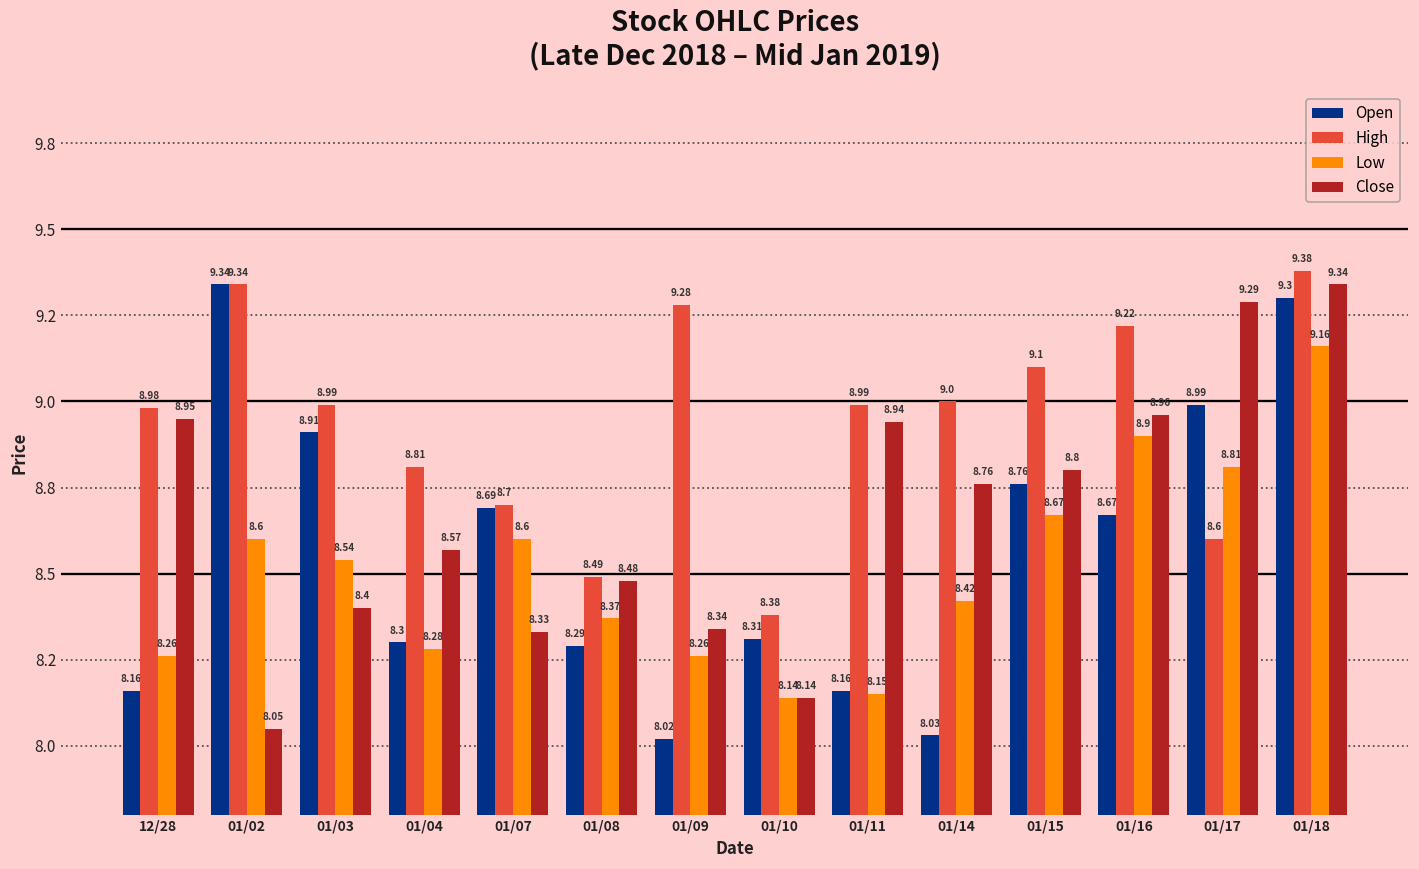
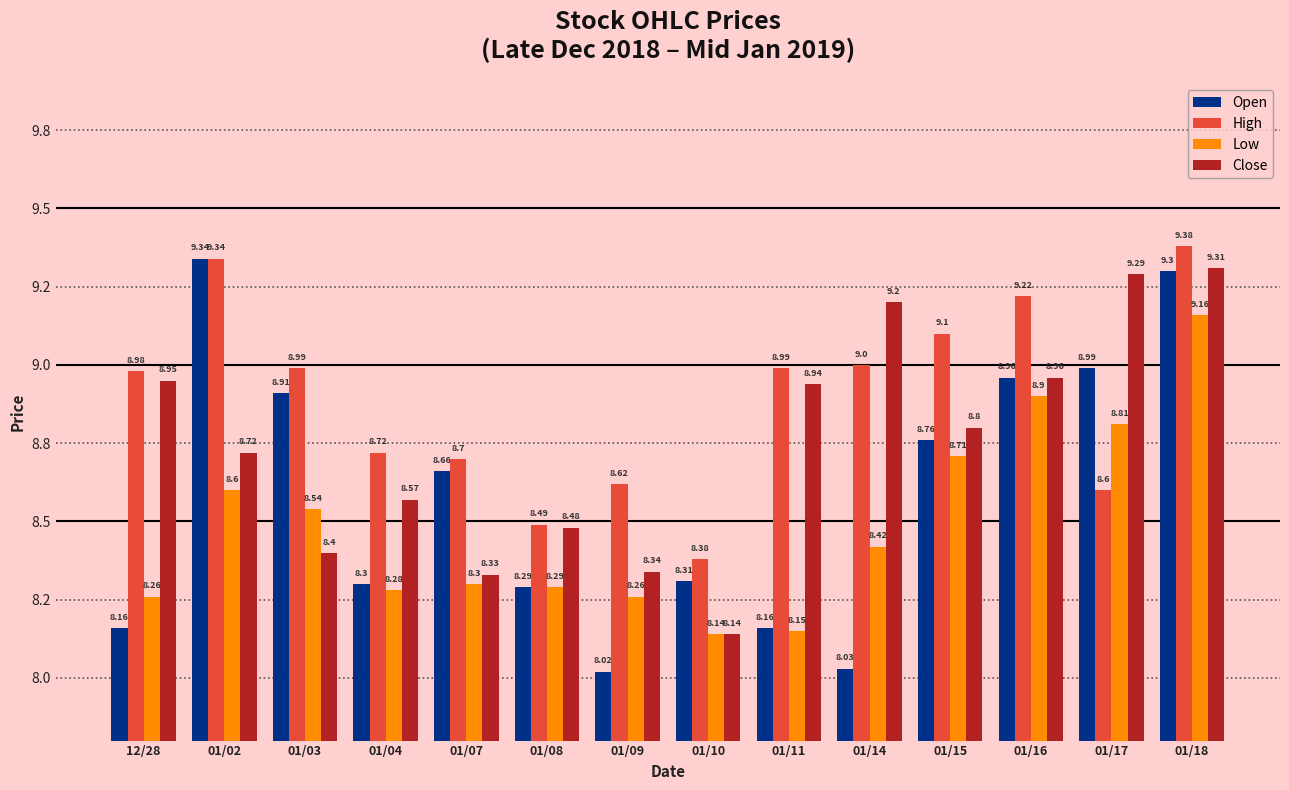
Close, 01/02: 8.05 -> 8.72
High, 01/04: 8.81 -> 8.72
Open, 01/07: 8.69 -> 8.66
Low, 01/07: 8.6 -> 8.3
Low, 01/08: 8.37 -> 8.29
High, 01/09: 9.28 -> 8.62
Close, 01/14: 8.76 -> 9.2
Low, 01/15: 8.67 -> 8.71
Open, 01/16: 8.67 -> 8.96
Close, 01/18: 9.34 -> 9.31
